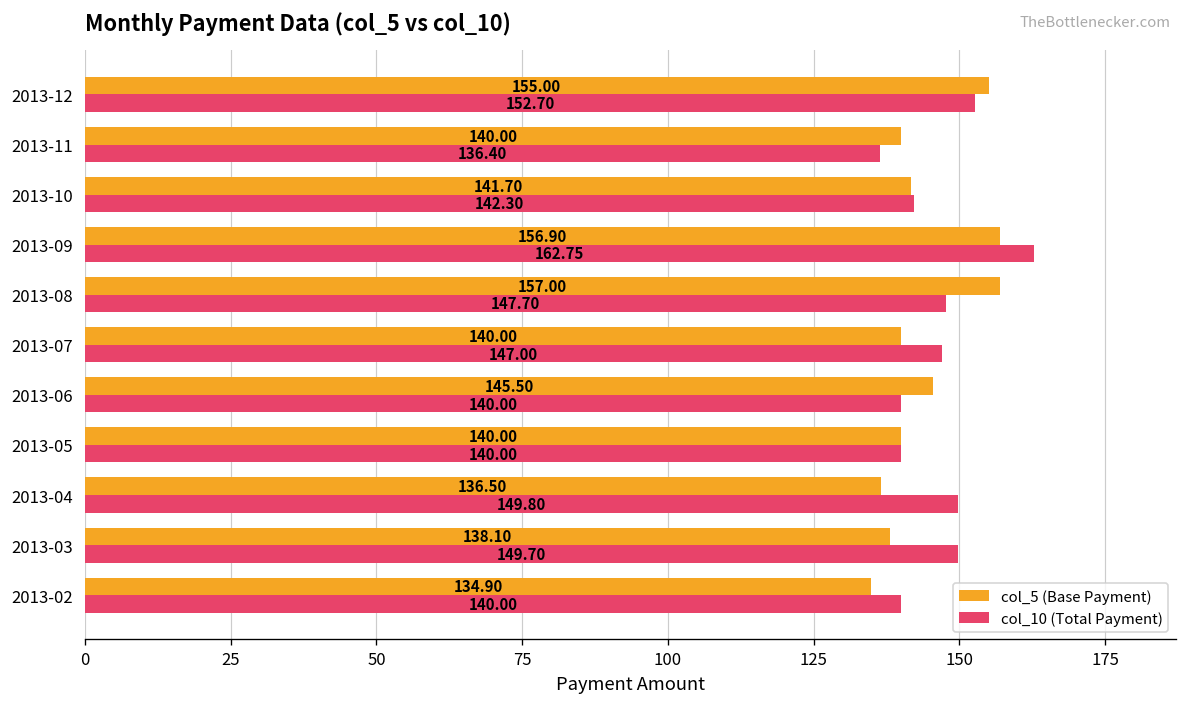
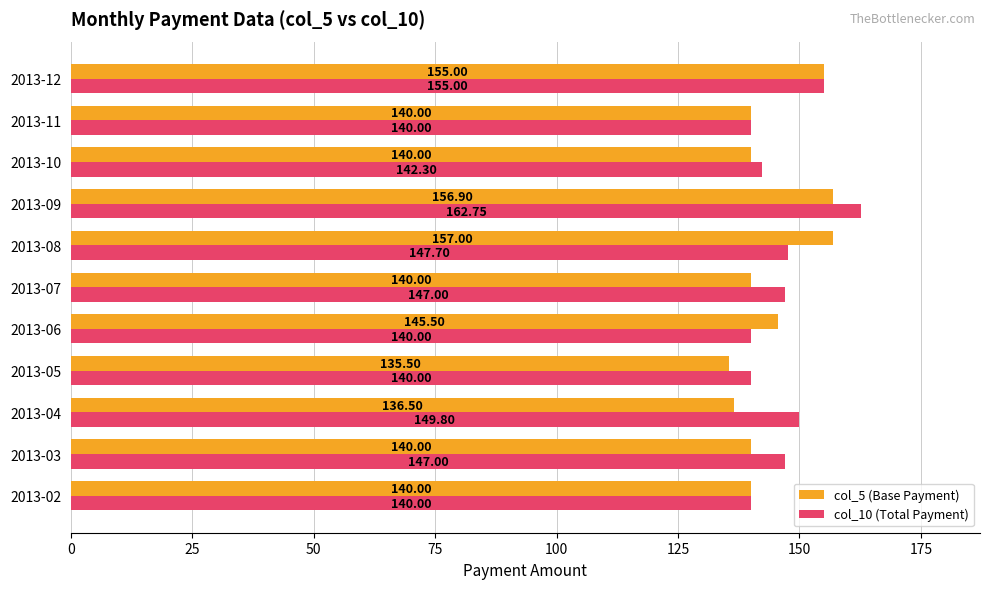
col_10 (Total Payment), 2013-12: 152.70 -> 155.00
col_10 (Total Payment), 2013-11: 136.40 -> 140.00
col_5 (Base Payment), 2013-10: 141.70 -> 140.00
col_5 (Base Payment), 2013-05: 140.00 -> 135.50
col_5 (Base Payment), 2013-03: 138.10 -> 140.00
col_10 (Total Payment), 2013-03: 149.70 -> 147.00
col_5 (Base Payment), 2013-02: 134.90 -> 140.00
